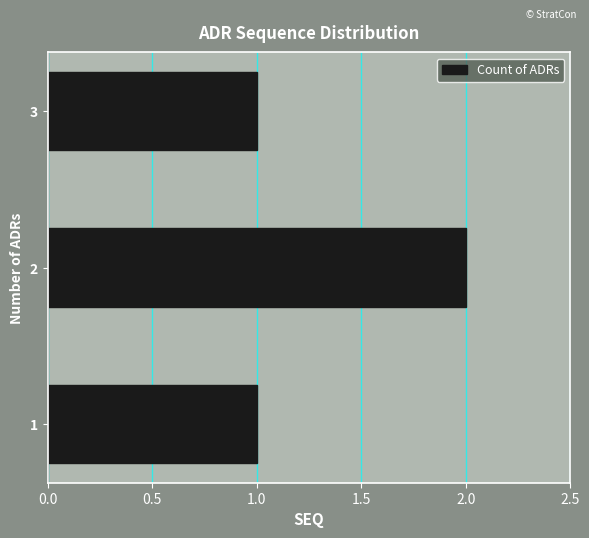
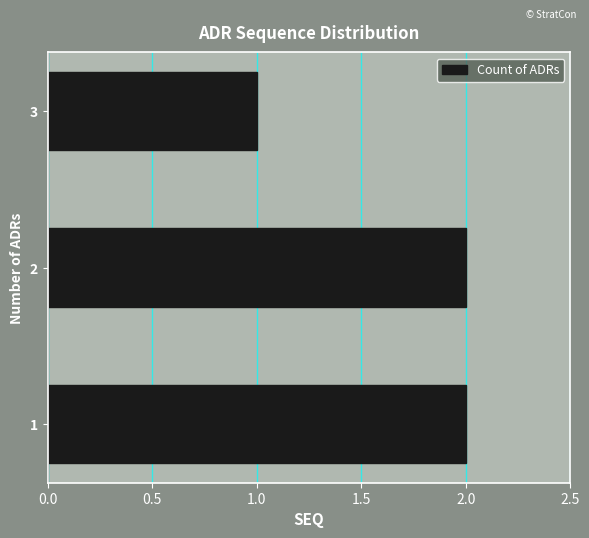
1: 1 -> 2
